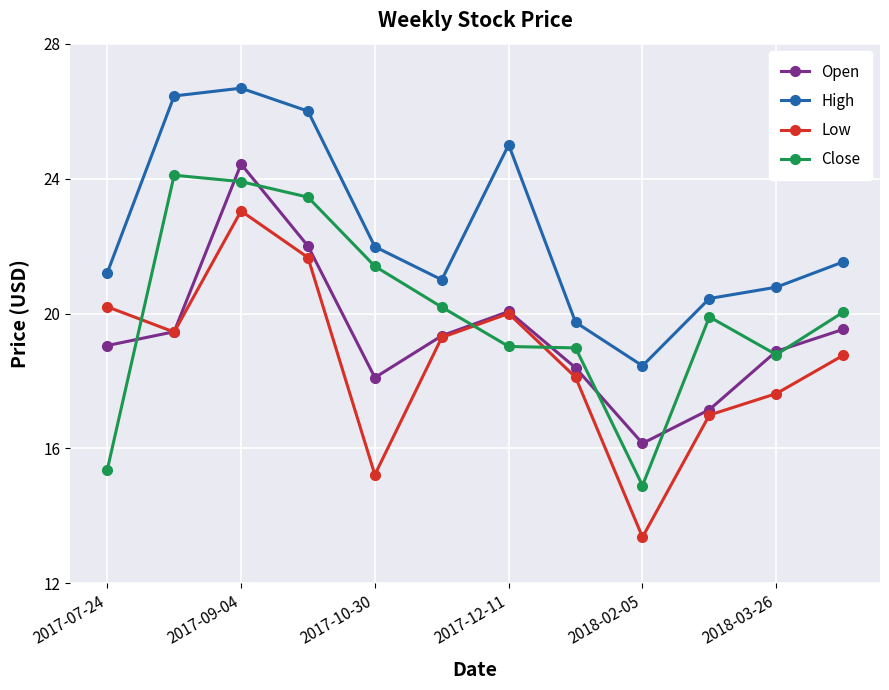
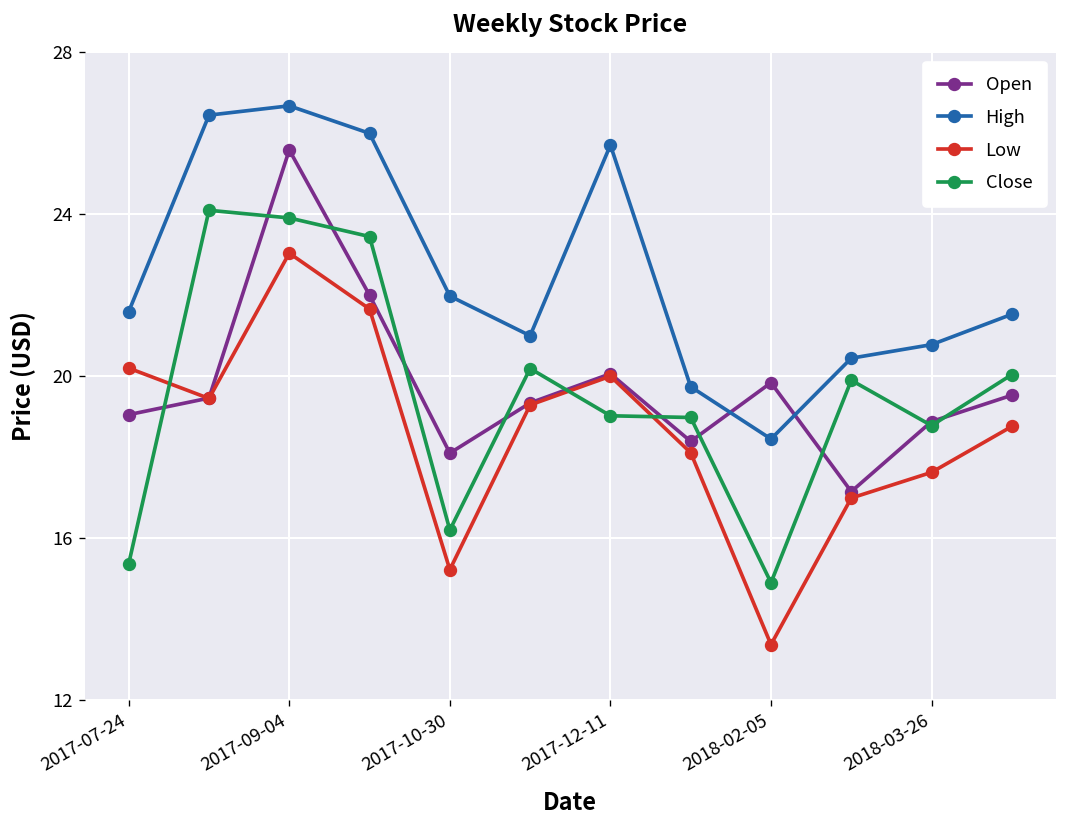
High, 2017-07-24: 21.2 -> 21.6
Open, 2017-09-04: 24.4 -> 25.6
Close, 2017-10-30: 21.4 -> 16.2
High, 2017-12-11: 25.0 -> 25.7
Open, 2018-02-05: 16.2 -> 19.8
